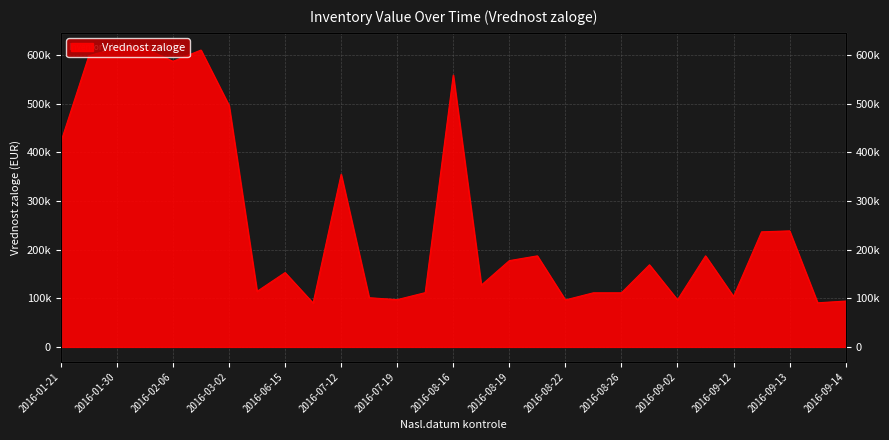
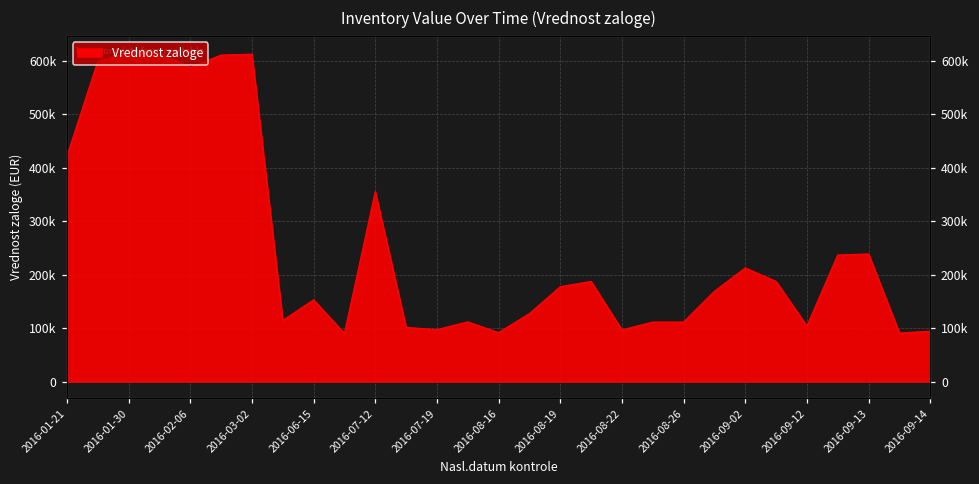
2016-03-02: 500000 -> 610000
2016-08-16: 560000 -> 90000
2016-09-02: 100000 -> 210000
